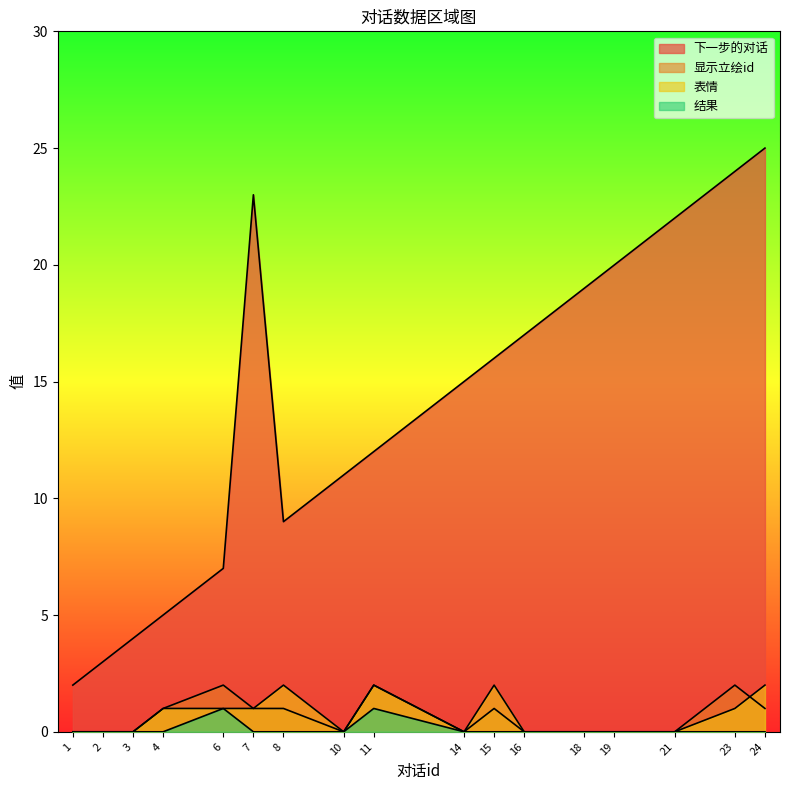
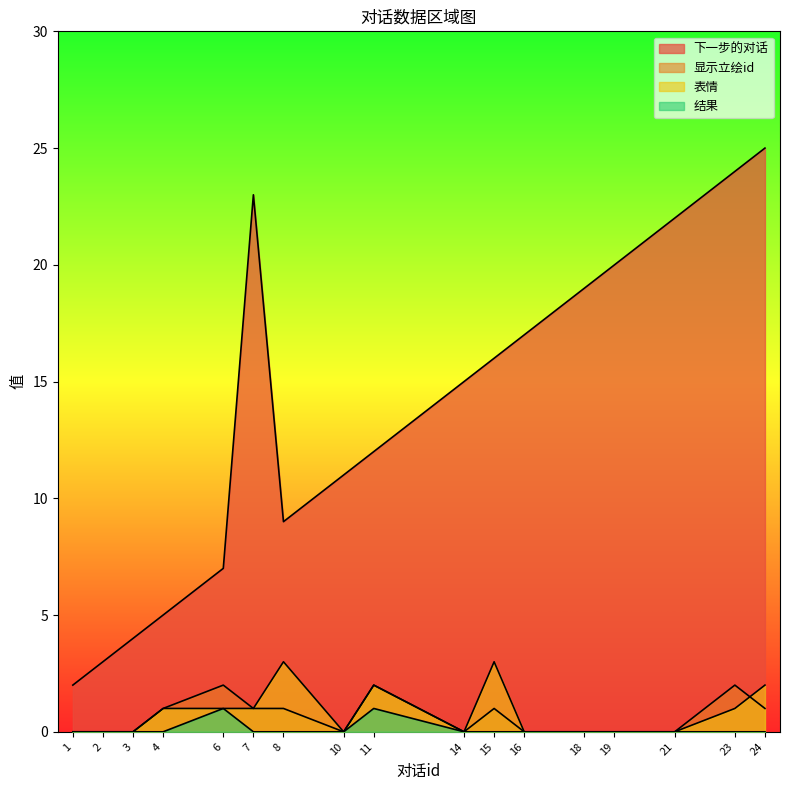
表情, 8: 2 -> 3
表情, 15: 2 -> 3
